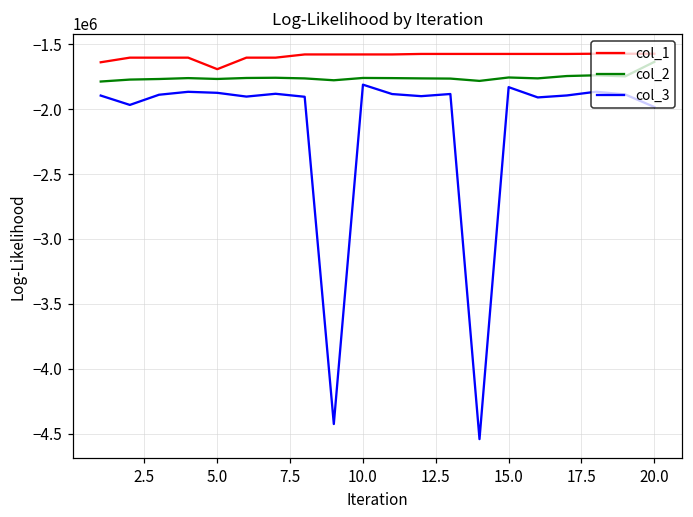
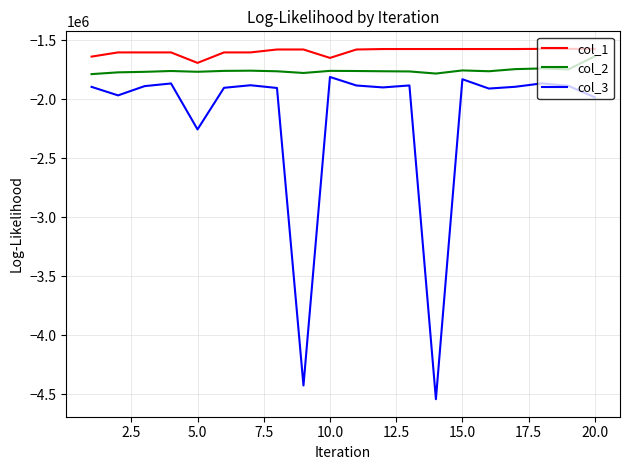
col_3, 5.0: -1870000 -> -2260000
col_1, 10.0: -1580000 -> -1650000
